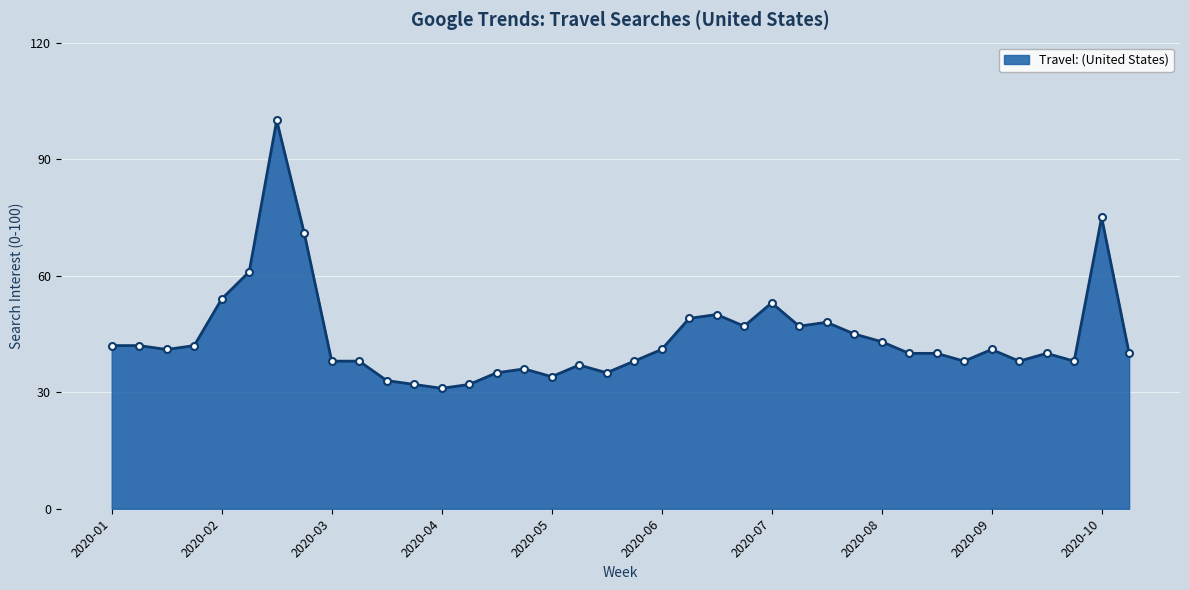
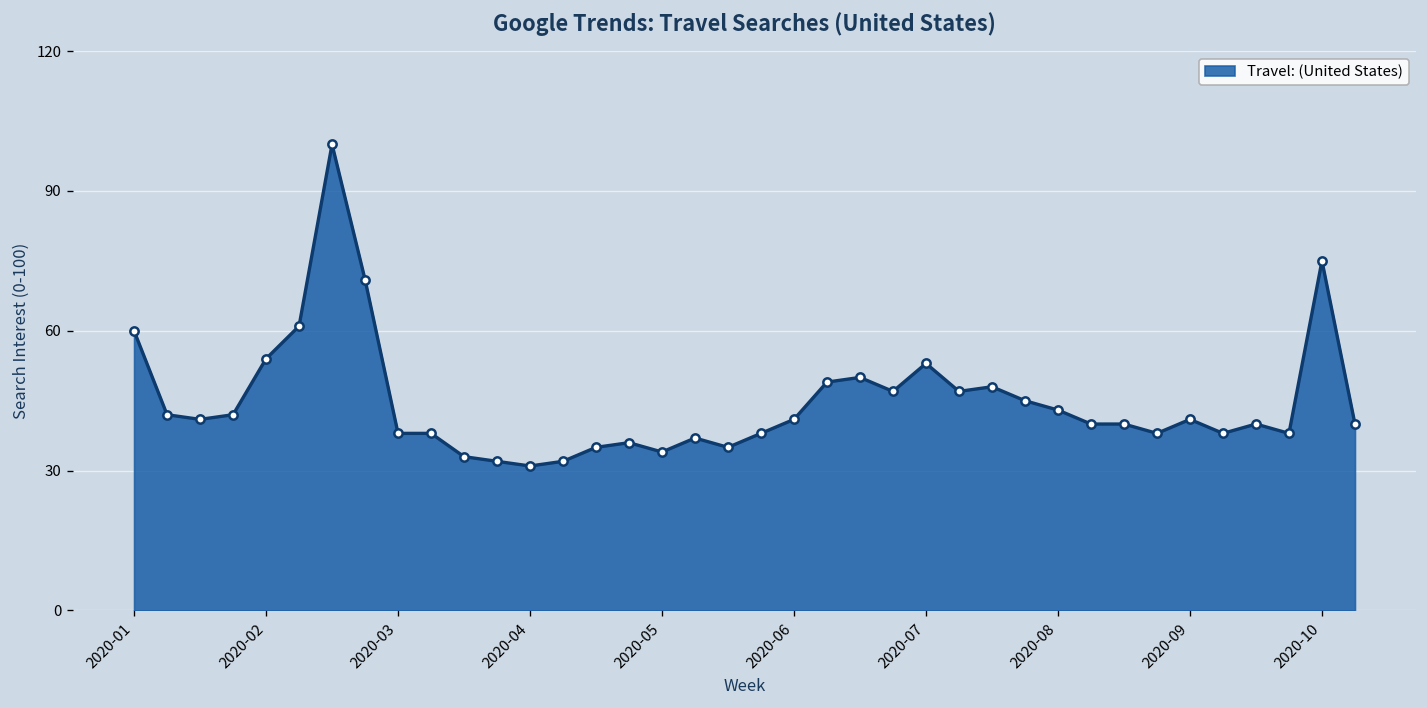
2020-01: 42 -> 60
